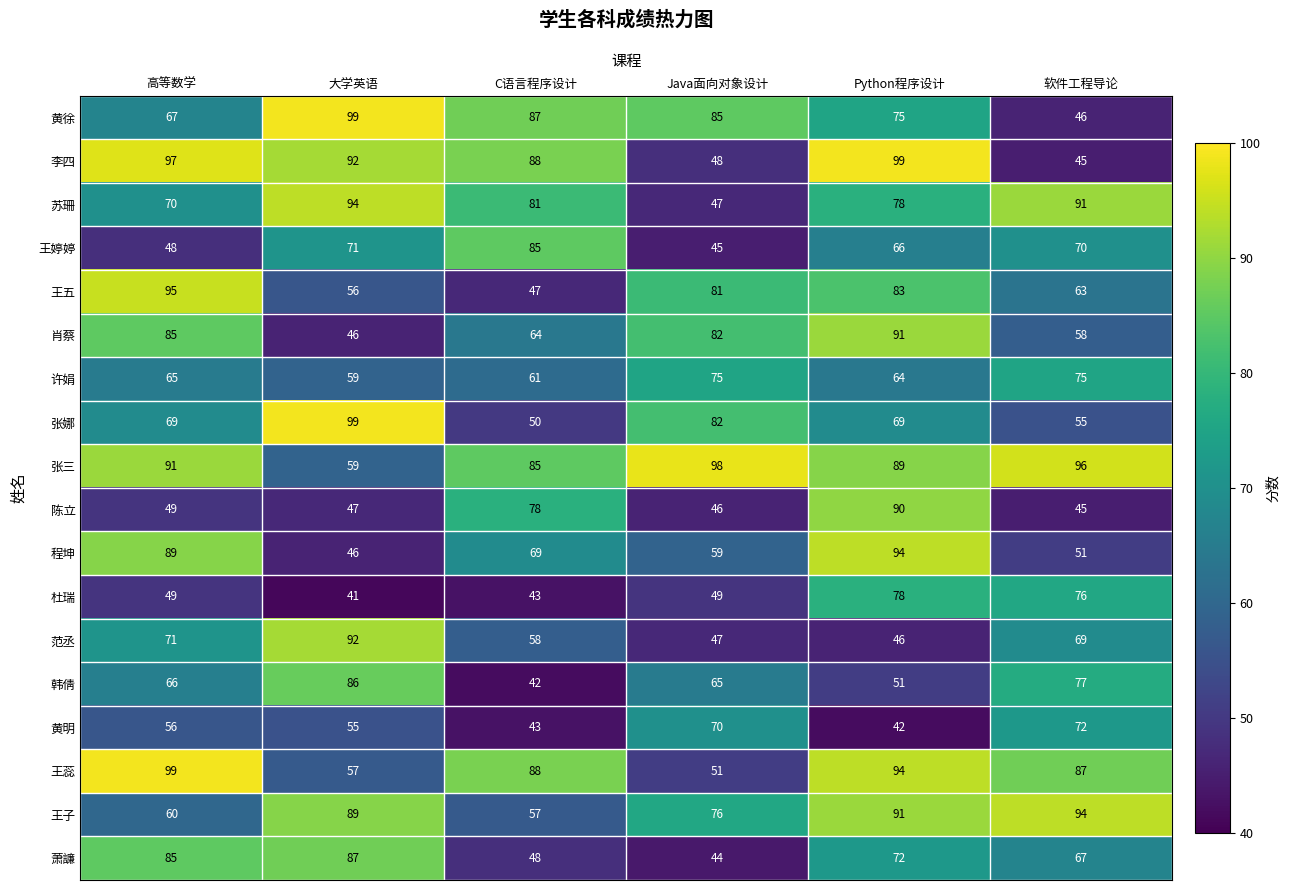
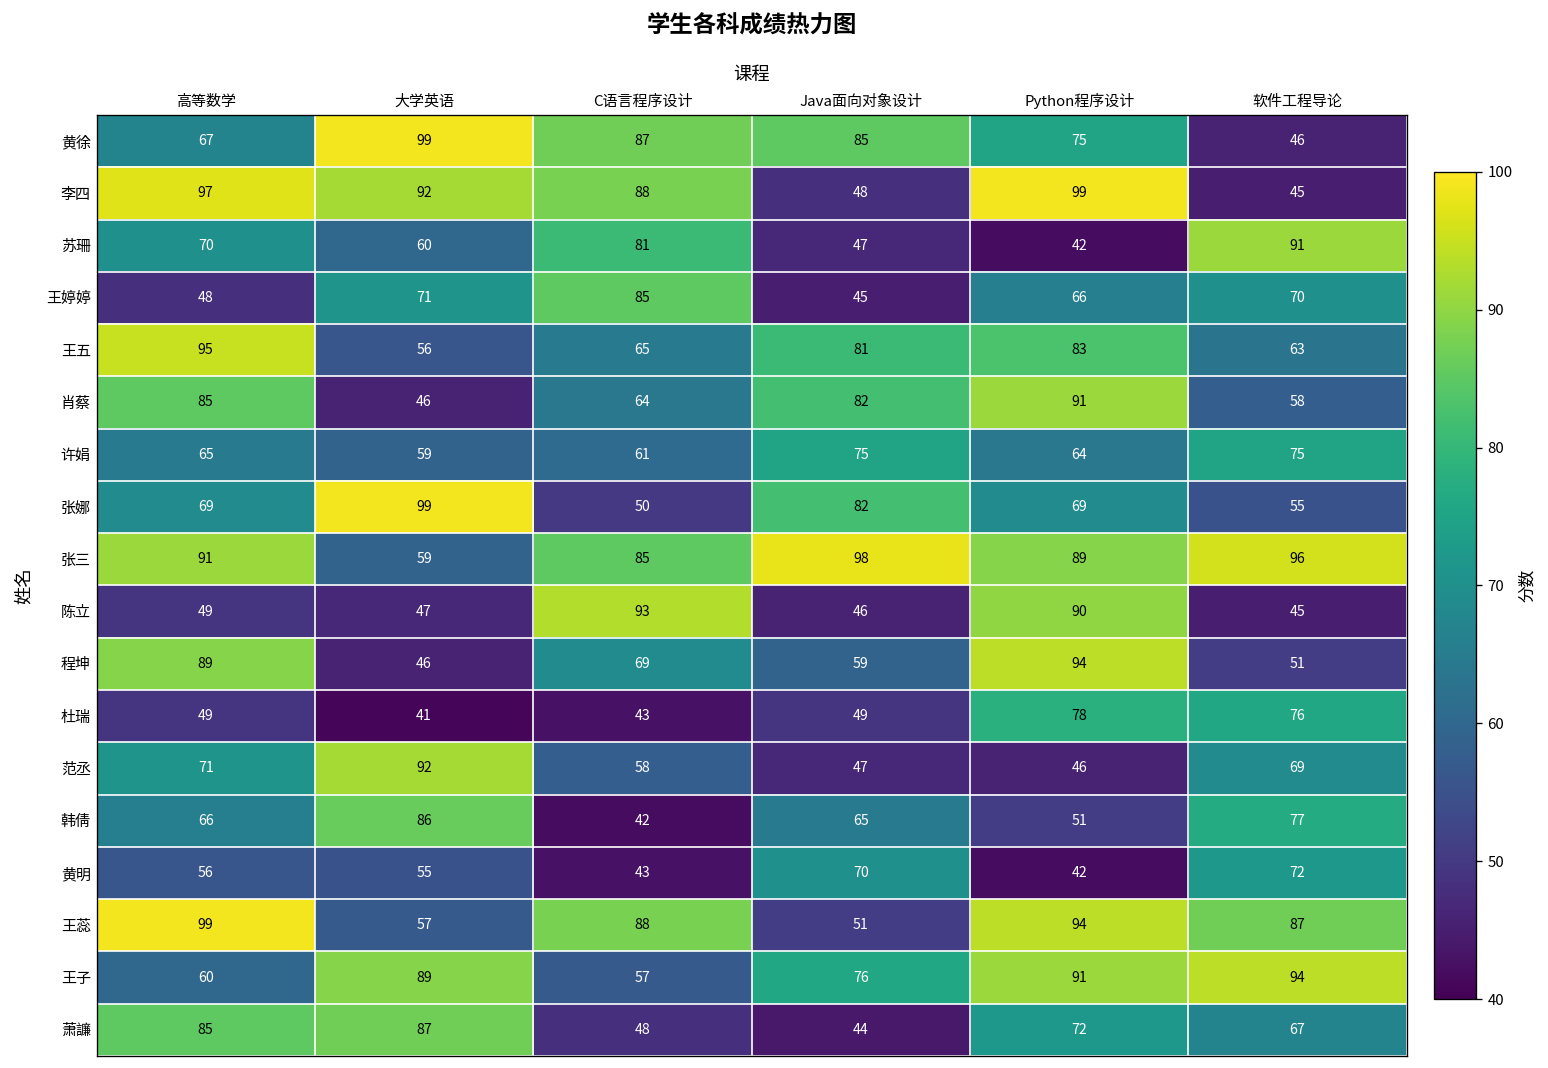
苏珊, 大学英语: 94 -> 60
苏珊, Python程序设计: 78 -> 42
王五, C语言程序设计: 47 -> 65
陈立, C语言程序设计: 78 -> 93
